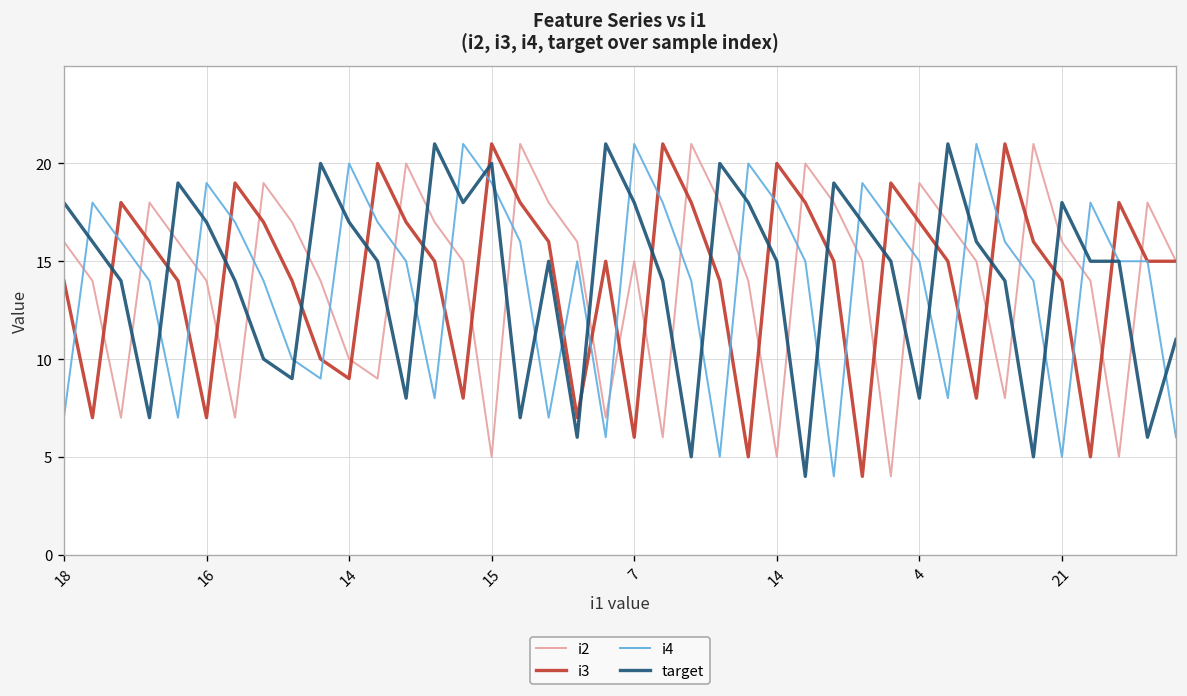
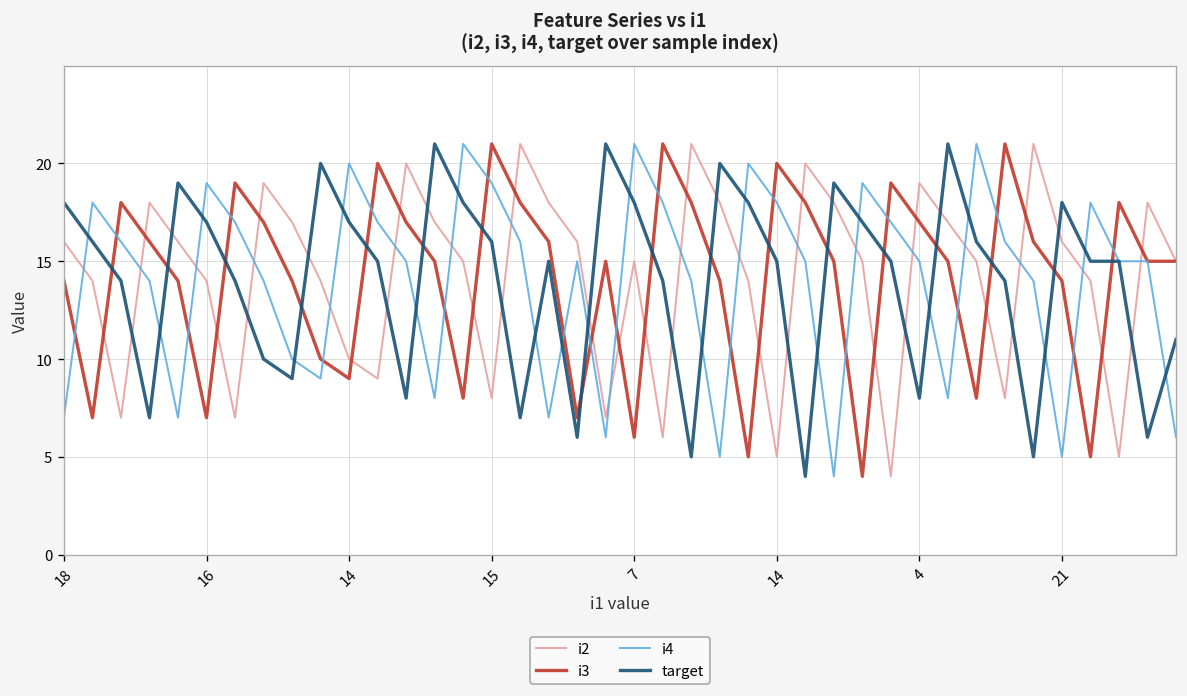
i2, 15: 5 -> 8
target, 15: 20 -> 16
